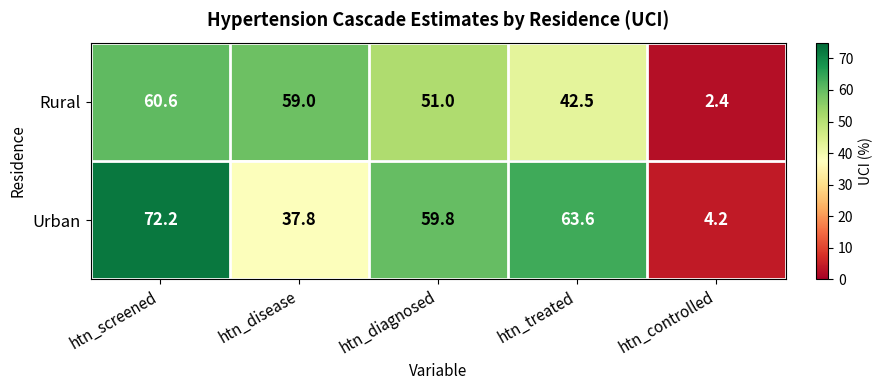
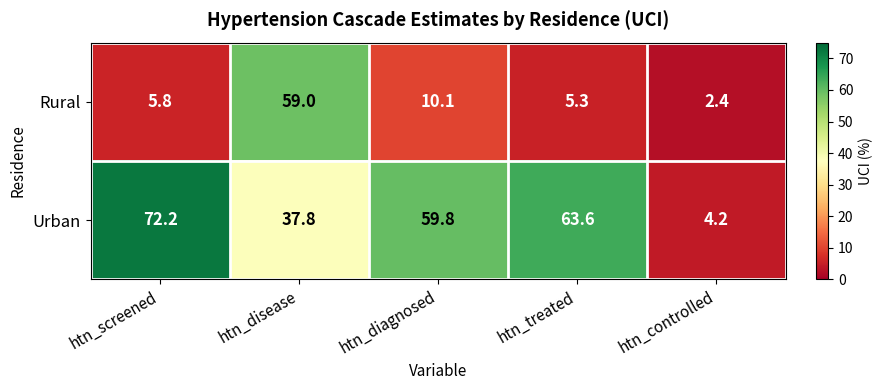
Rural, htn_screened: 60.6 -> 5.8
Rural, htn_diagnosed: 51.0 -> 10.1
Rural, htn_treated: 42.5 -> 5.3
